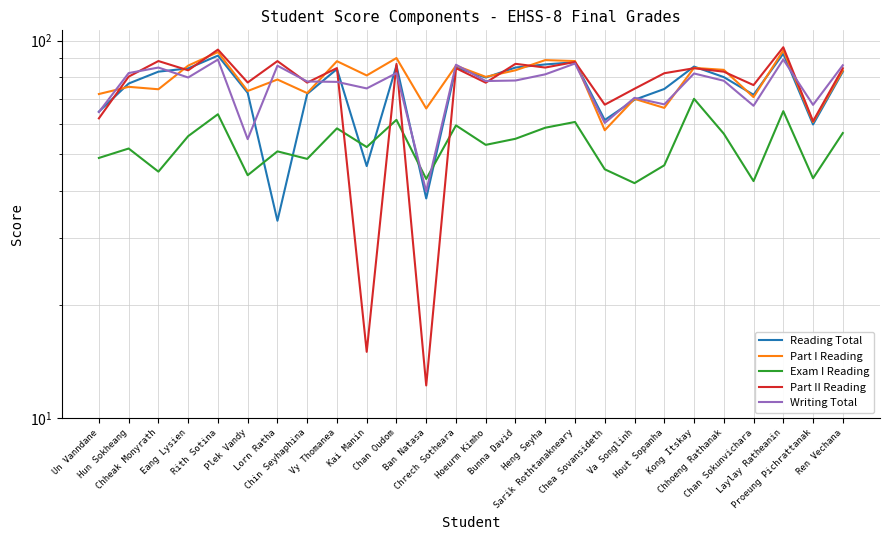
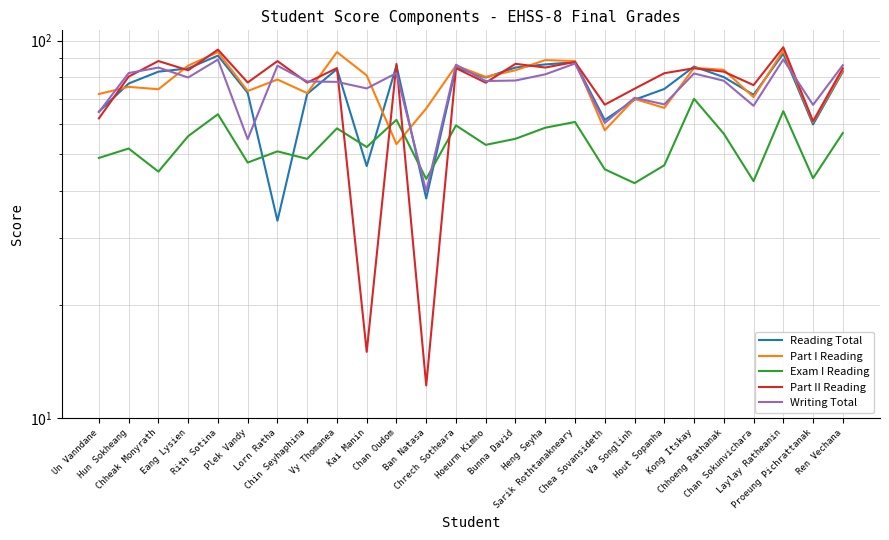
Exam I Reading, Plek Vandy: 44 -> 48
Part I Reading, Vy Thomanea: 88 -> 93
Part I Reading, Chan Oudom: 90 -> 53
